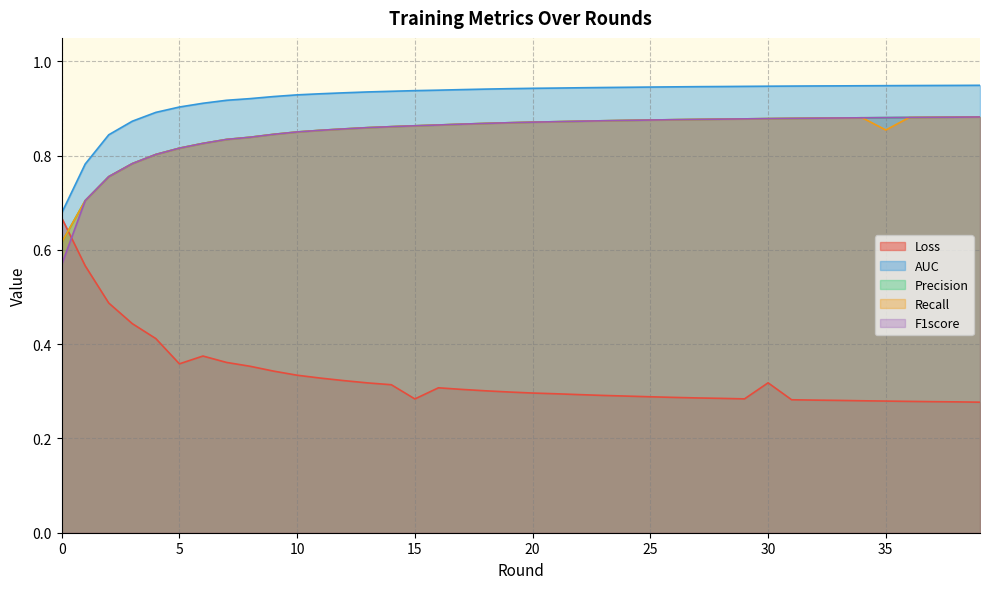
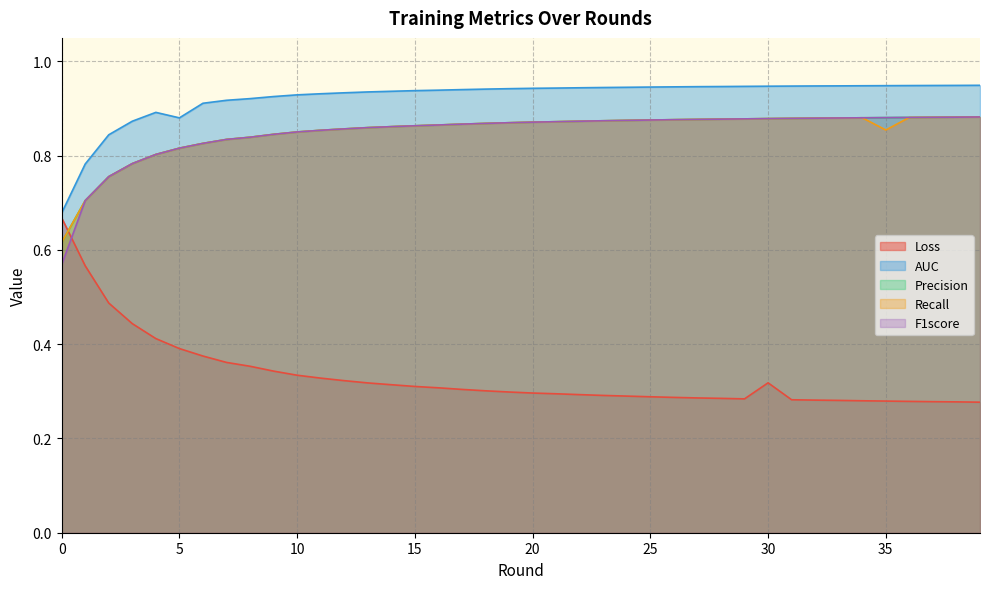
Loss, 5: 0.36 -> 0.39
AUC, 5: 0.90 -> 0.88
Loss, 15: 0.28 -> 0.31
